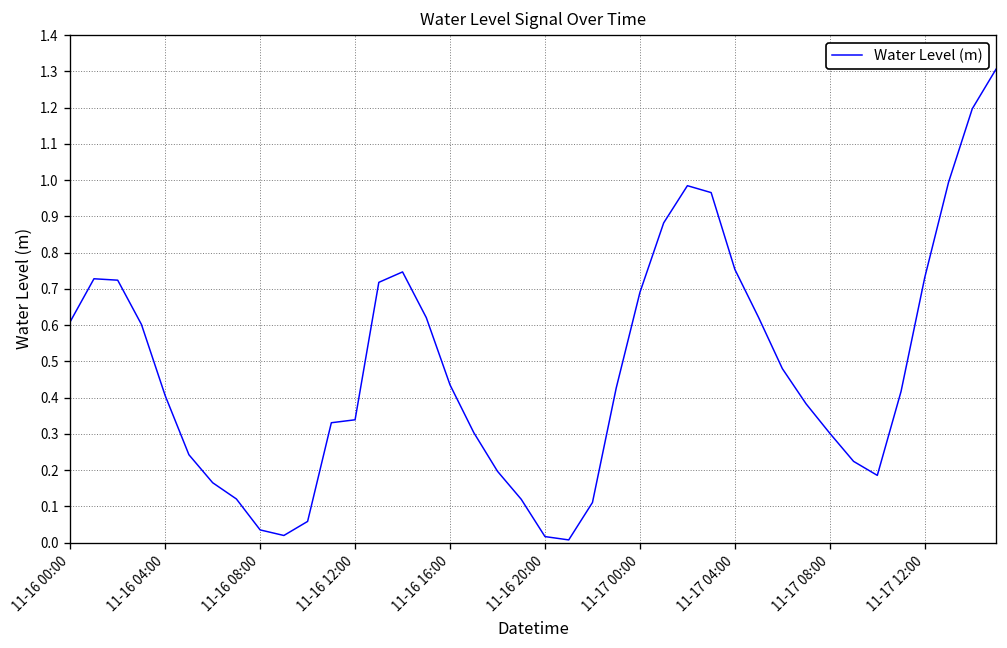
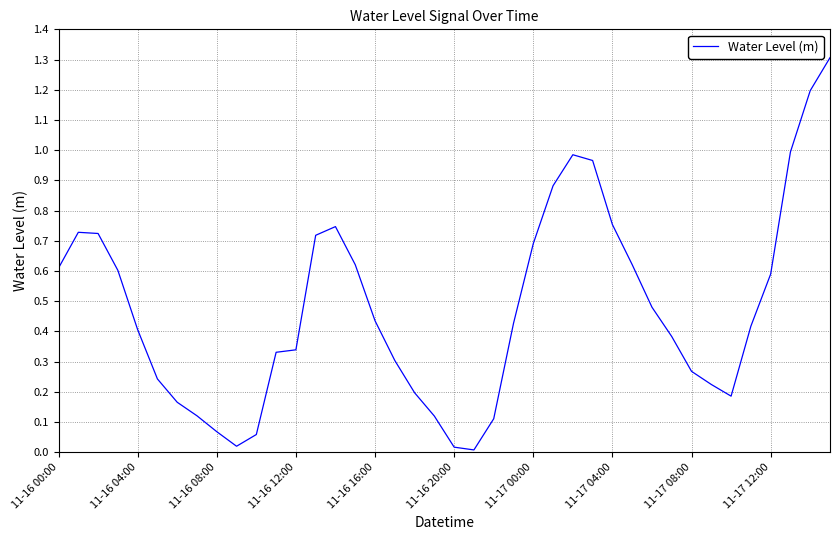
11-16 08:00: 0.03 -> 0.07
11-17 08:00: 0.30 -> 0.27
11-17 12:00: 0.73 -> 0.59
